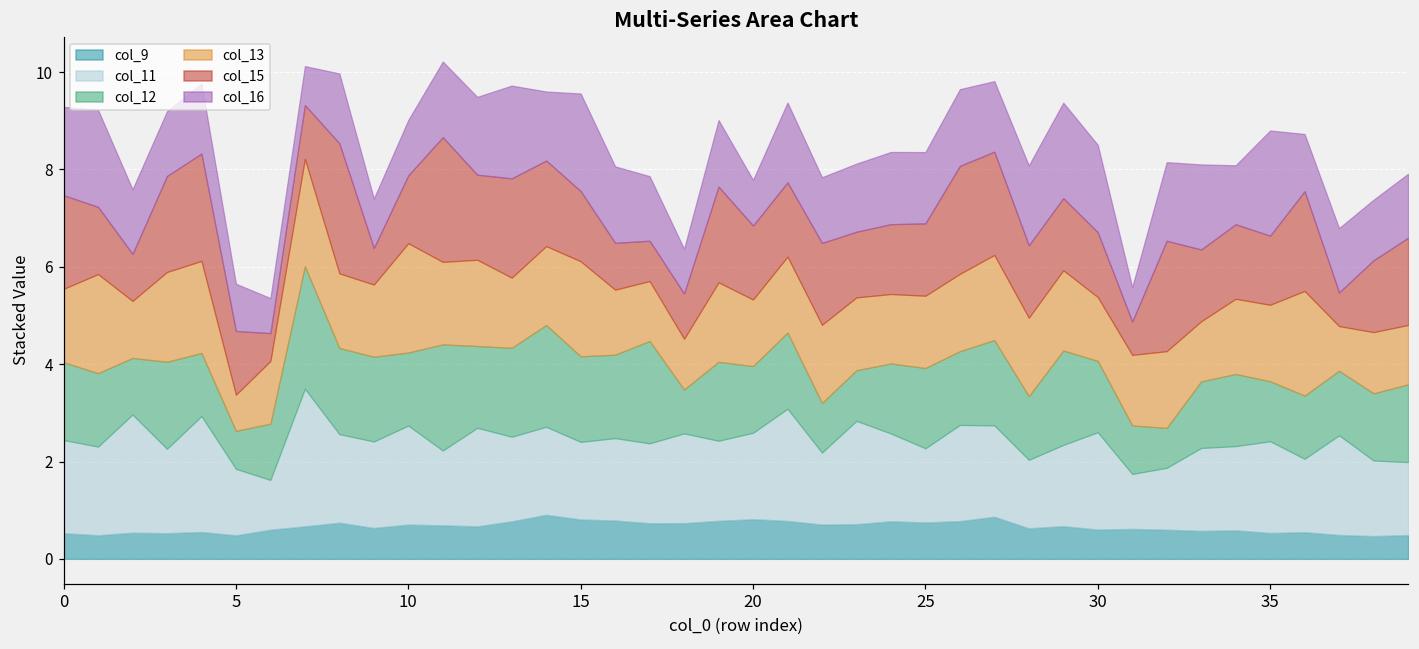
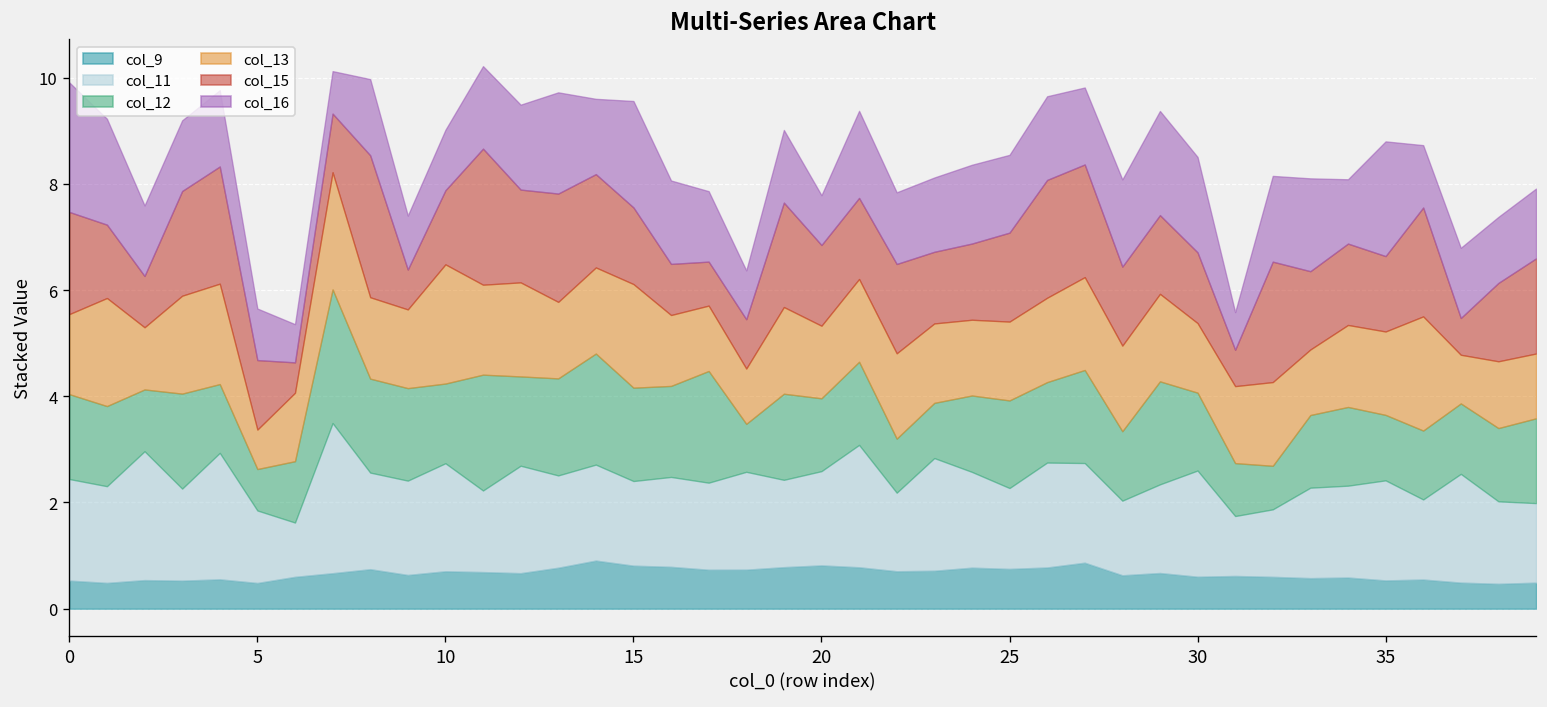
col_16, 0: 1.8 -> 2.4
col_15, 25: 1.5 -> 1.7
